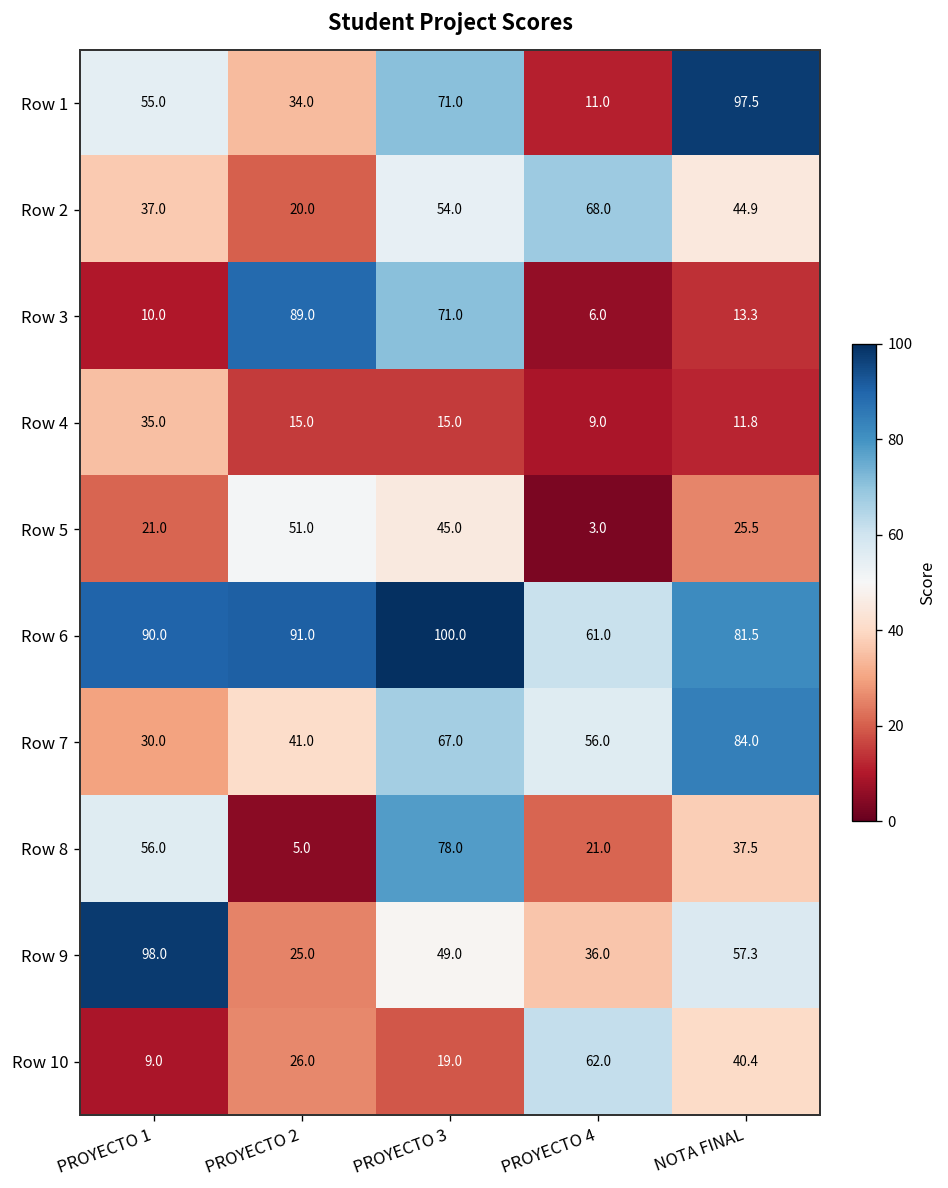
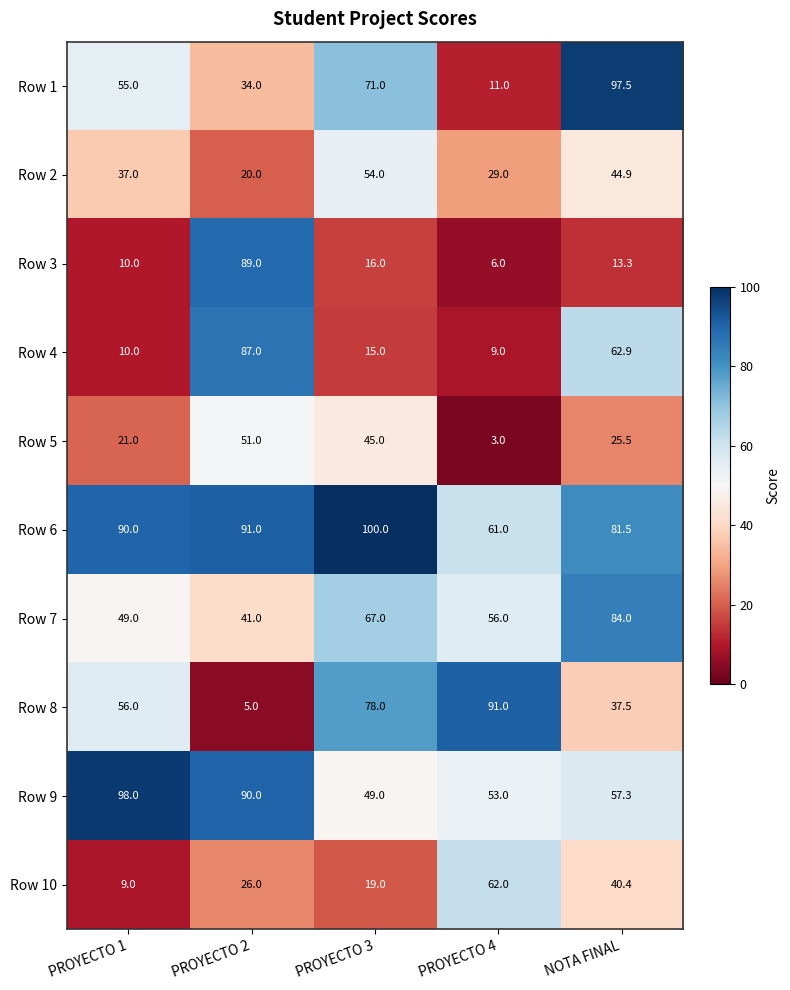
Row 2, PROYECTO 4: 68.0 -> 29.0
Row 3, PROYECTO 3: 71.0 -> 16.0
Row 4, PROYECTO 1: 35.0 -> 10.0
Row 4, PROYECTO 2: 15.0 -> 87.0
Row 4, NOTA FINAL: 11.8 -> 62.9
Row 7, PROYECTO 1: 30.0 -> 49.0
Row 8, PROYECTO 4: 21.0 -> 91.0
Row 9, PROYECTO 2: 25.0 -> 90.0
Row 9, PROYECTO 4: 36.0 -> 53.0
